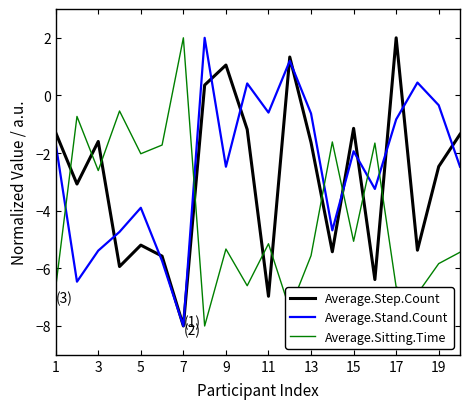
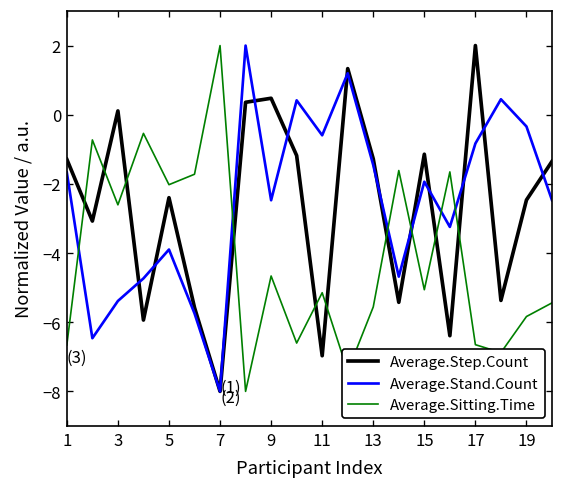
Average.Step.Count, 3: -1.6 -> 0.1
Average.Step.Count, 5: -5.2 -> -2.4
Average.Step.Count, 9: 1.1 -> 0.5
Average.Sitting.Time, 9: -5.3 -> -4.7
Average.Step.Count, 13: -1.6 -> -1.3
Average.Stand.Count, 13: -0.6 -> -1.5
